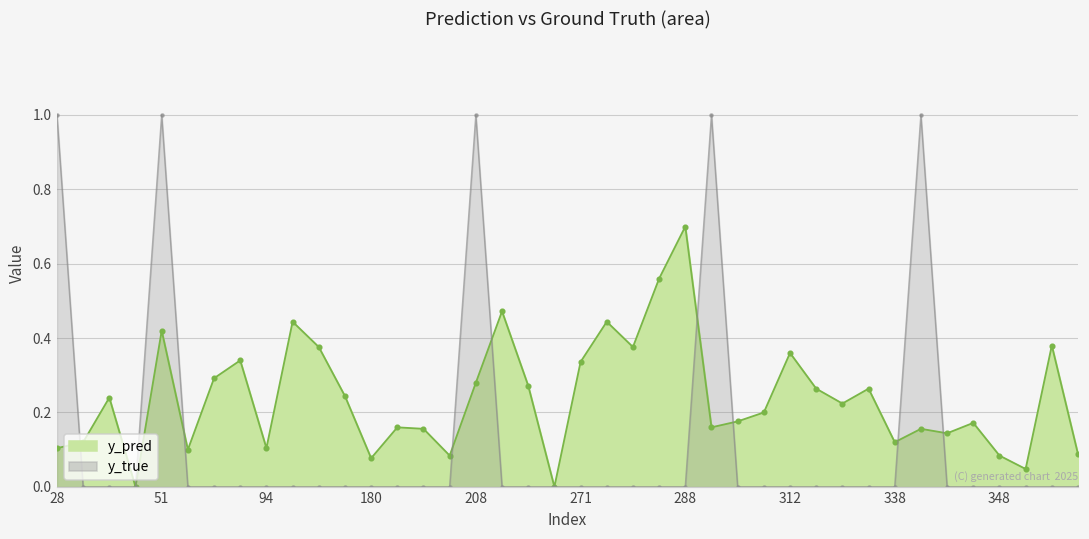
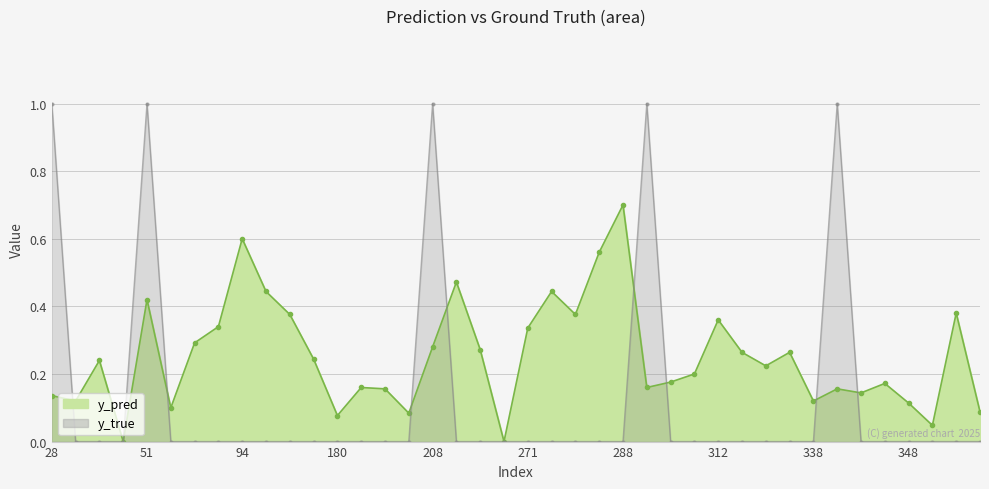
y_pred, 28: 0.10 -> 0.14
y_pred, 94: 0.10 -> 0.60
y_pred, 348: 0.08 -> 0.11
